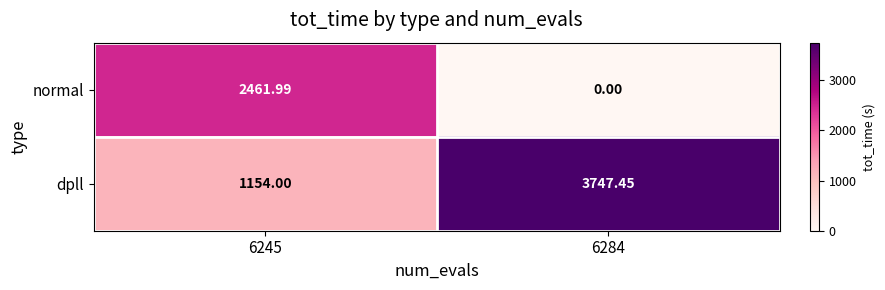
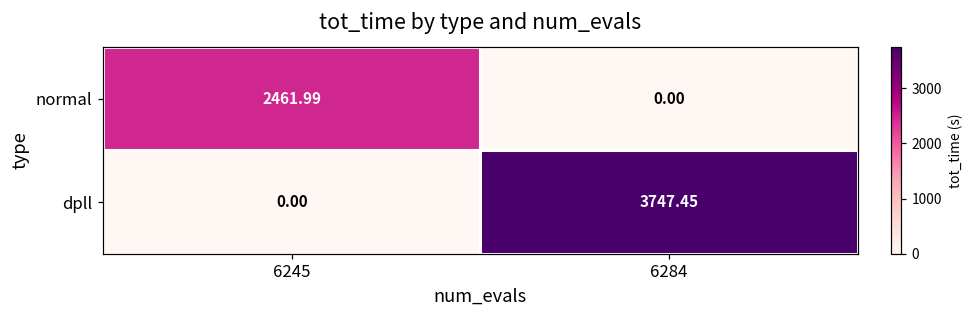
dpll, 6245: 1154.00 -> 0.00
